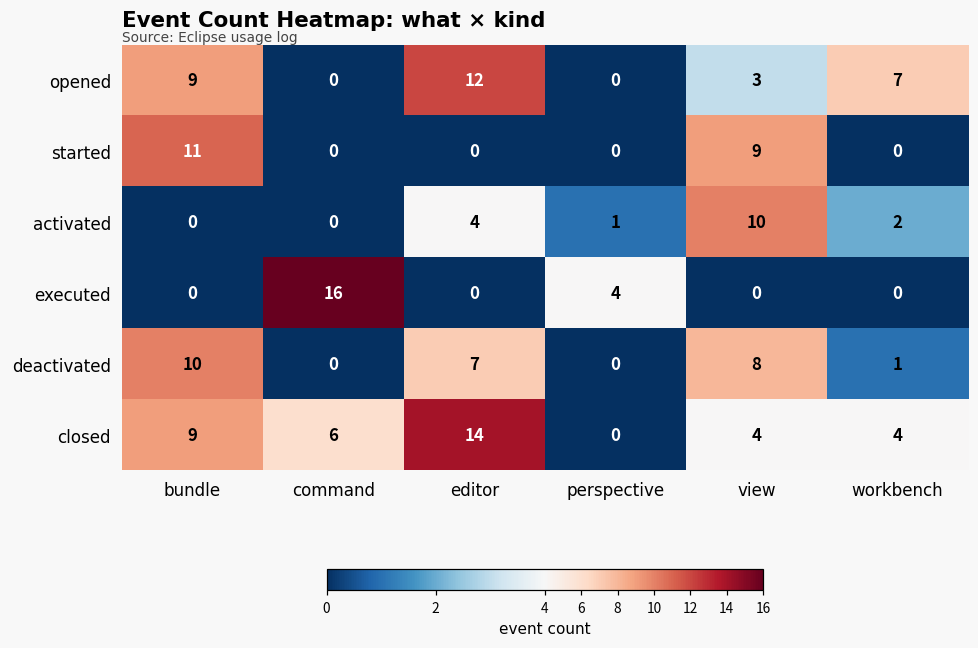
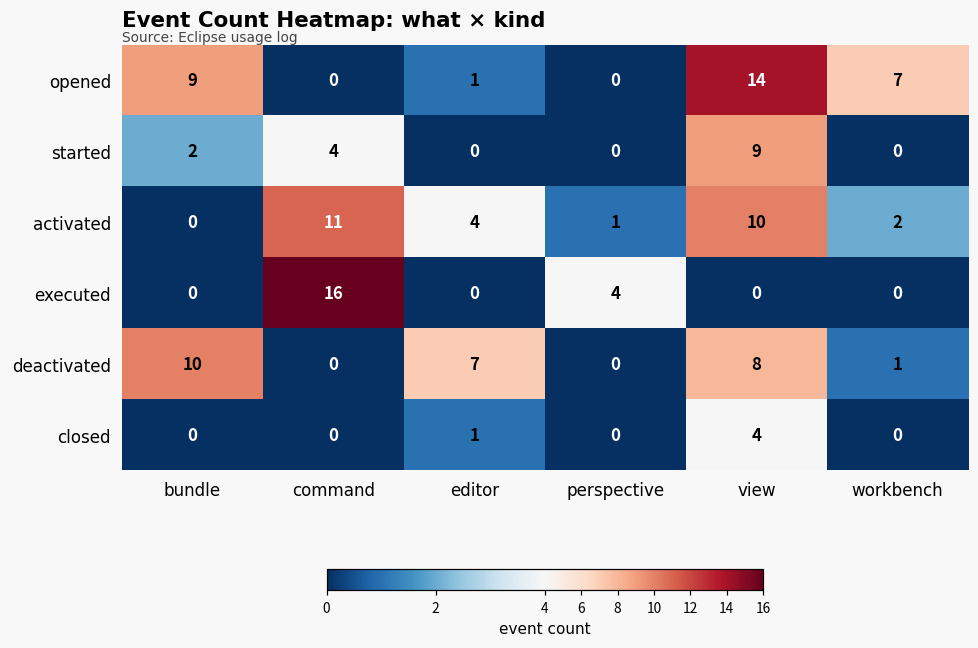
opened, editor: 12 -> 1
opened, view: 3 -> 14
started, bundle: 11 -> 2
started, command: 0 -> 4
activated, command: 0 -> 11
closed, bundle: 9 -> 0
closed, command: 6 -> 0
closed, editor: 14 -> 1
closed, workbench: 4 -> 0
